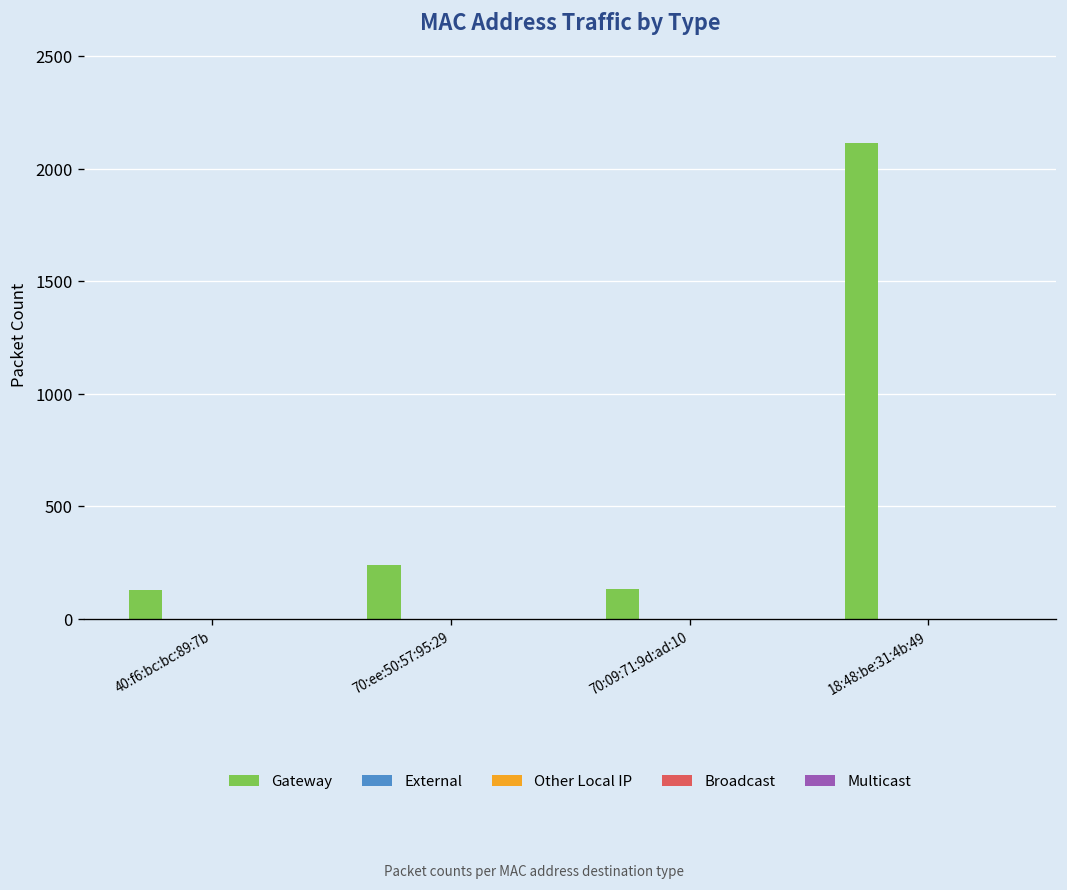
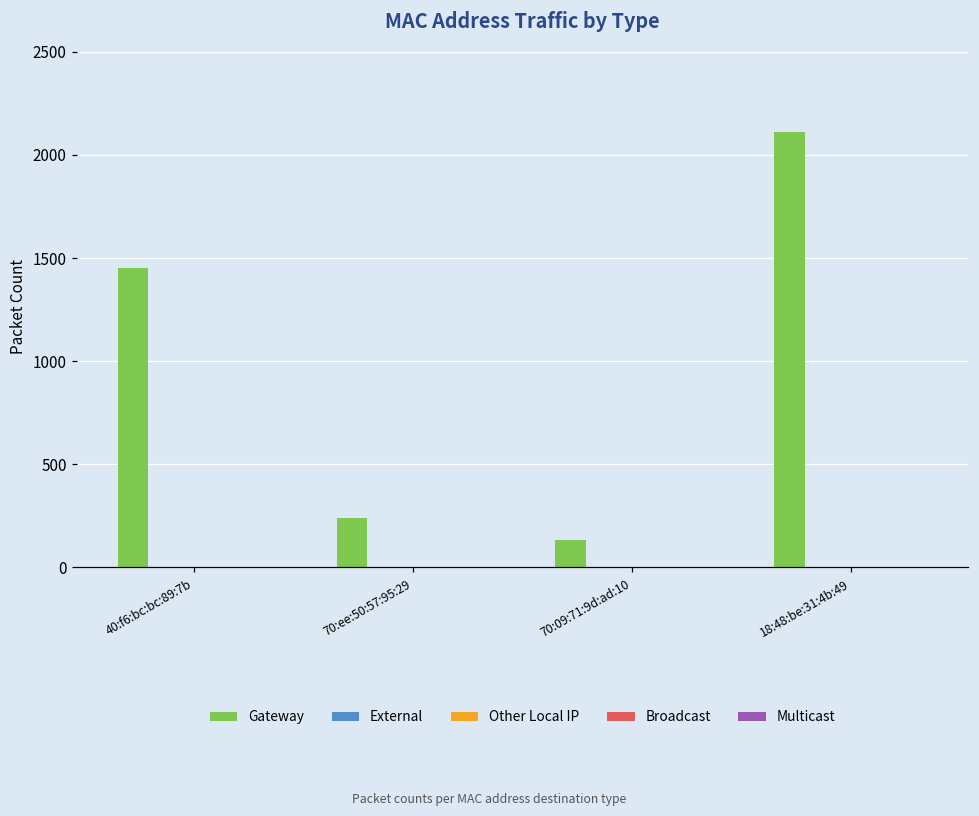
Gateway, 40:f6:bc:bc:89:7b: 130 -> 1450
